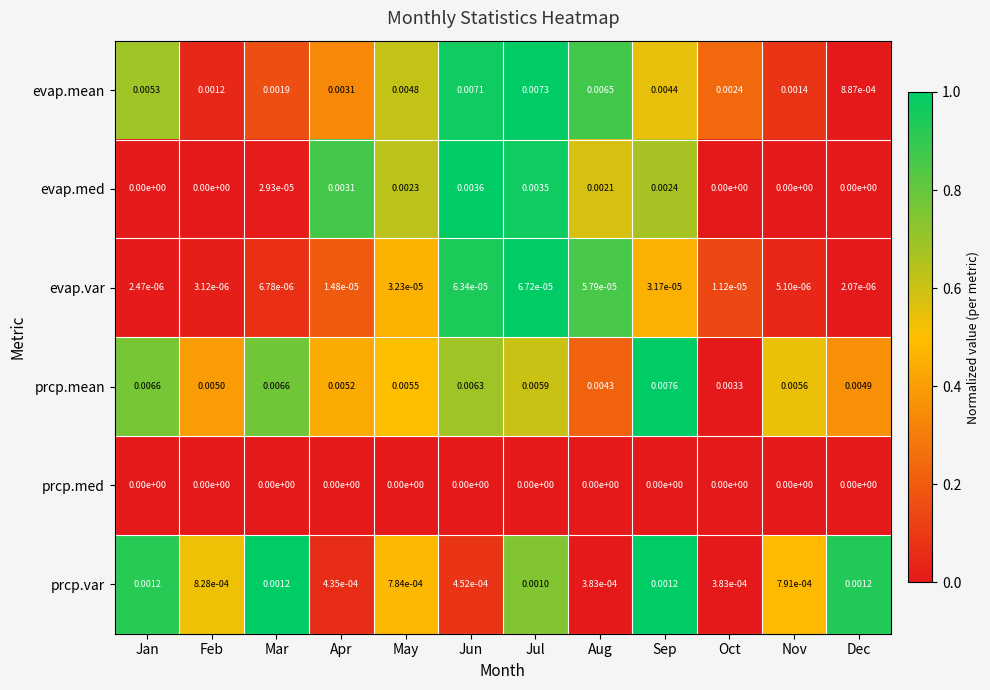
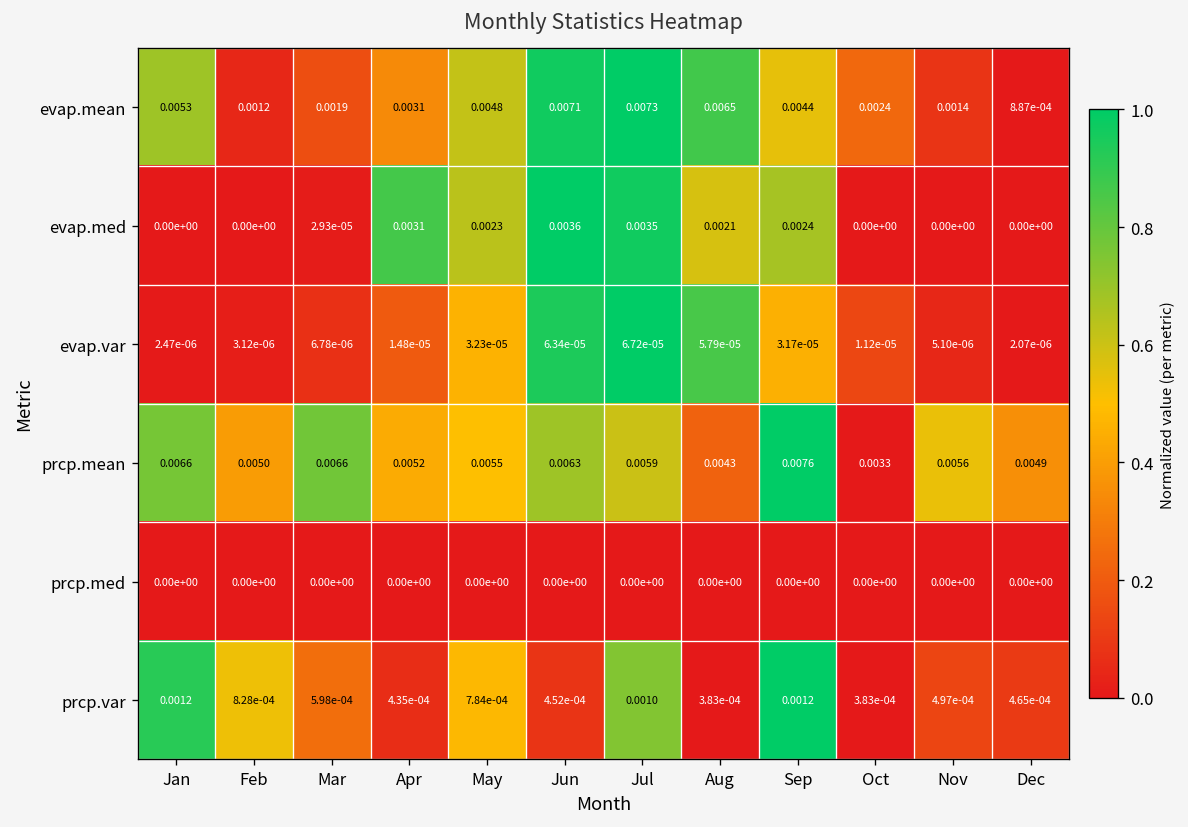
prcp.var, Mar: 0.0012 -> 5.98e-04
prcp.var, Nov: 7.91e-04 -> 4.97e-04
prcp.var, Dec: 0.0012 -> 4.65e-04
